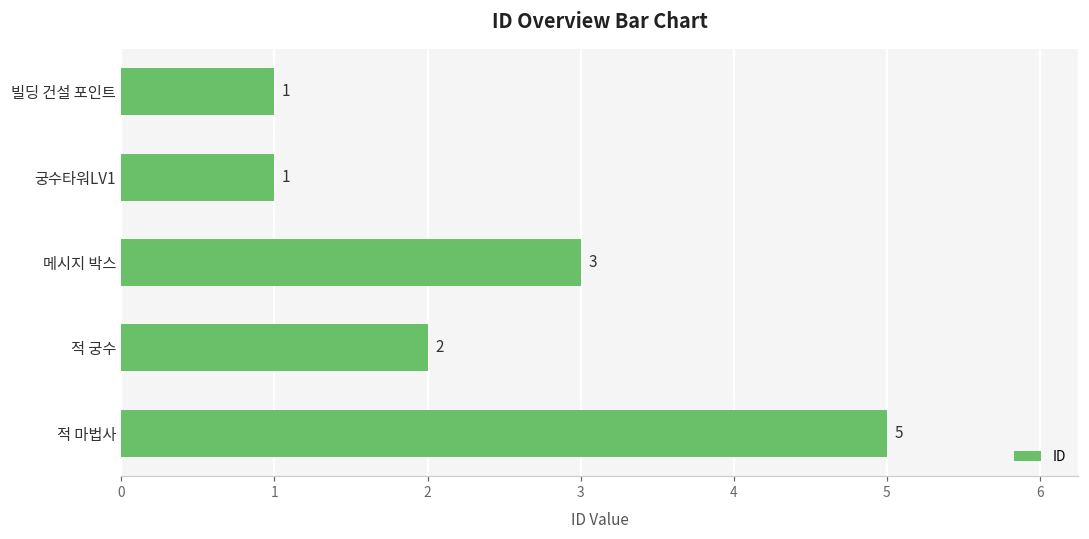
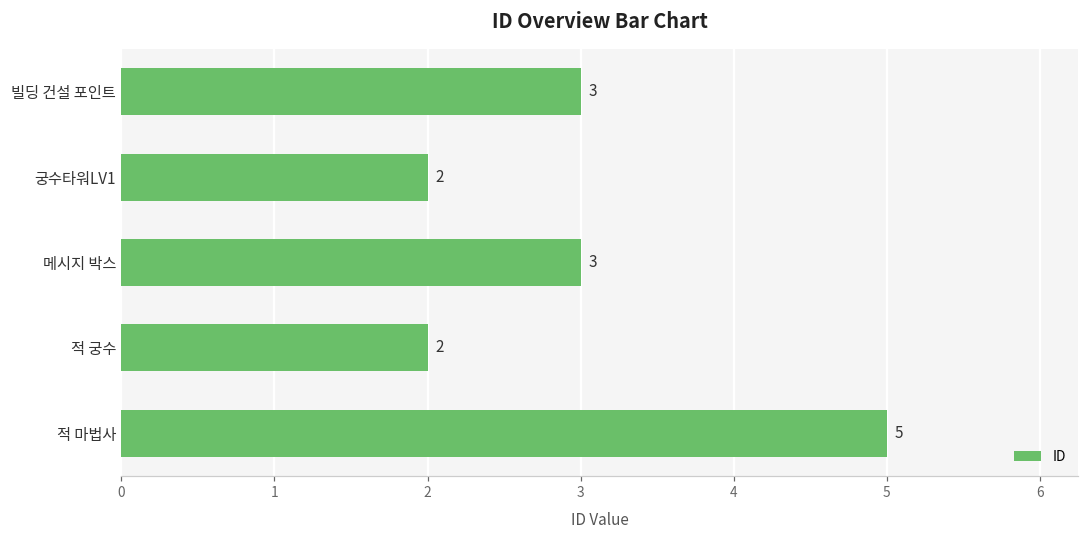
빌딩 건설 포인트: 1 -> 3
궁수타워LV1: 1 -> 2
